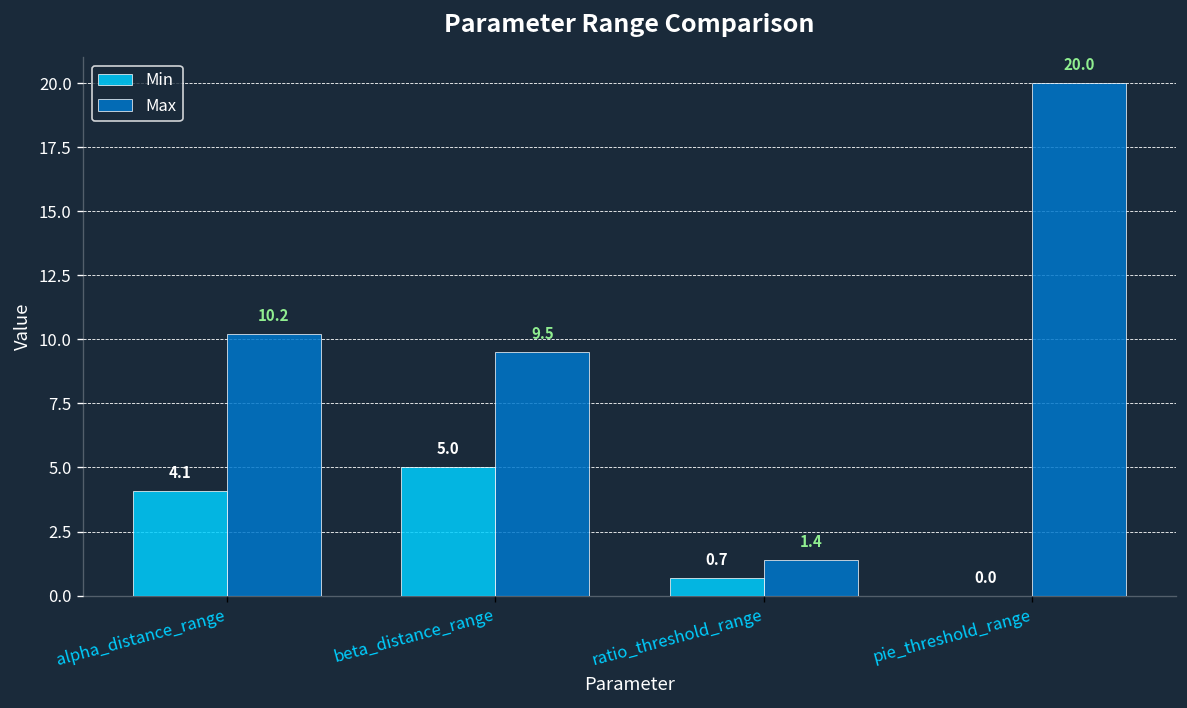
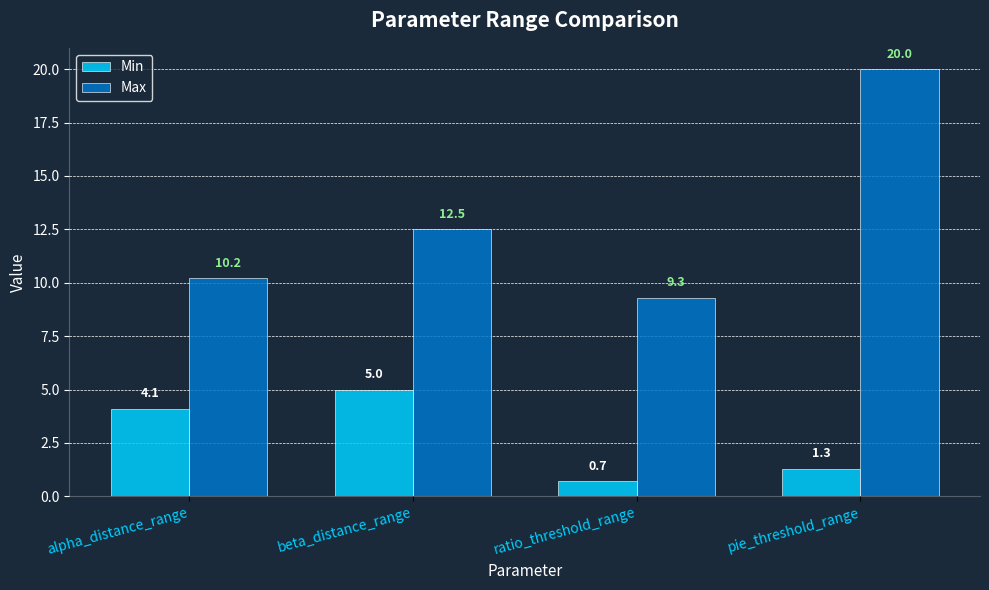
Max, beta_distance_range: 9.5 -> 12.5
Max, ratio_threshold_range: 1.4 -> 9.3
Min, pie_threshold_range: 0.0 -> 1.3
